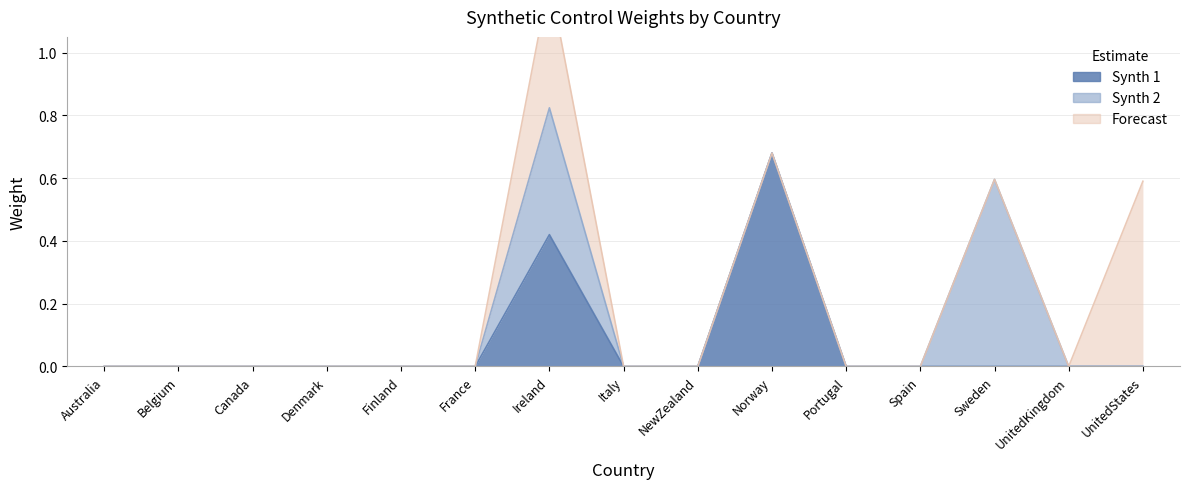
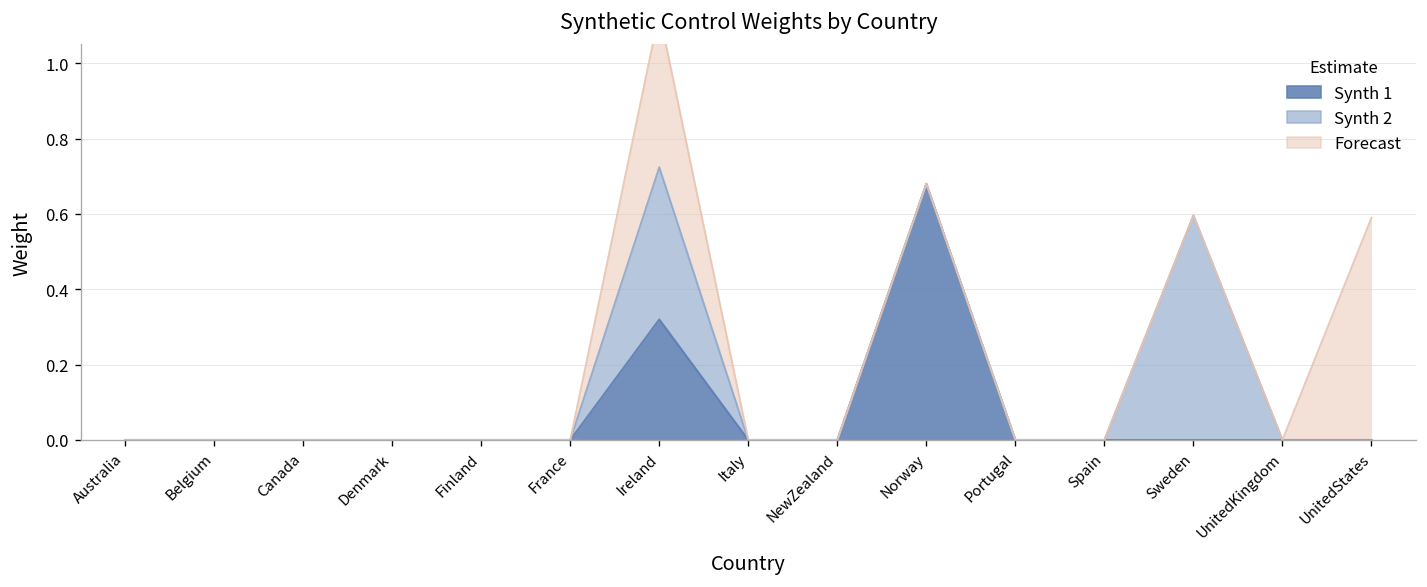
Synth 1, Ireland: 0.42 -> 0.32
